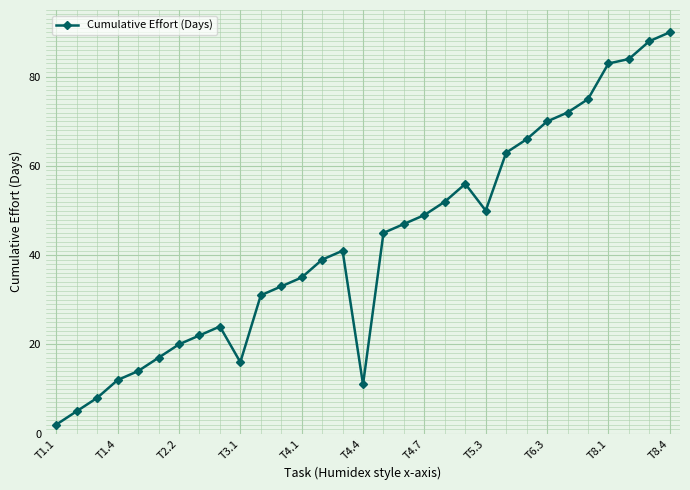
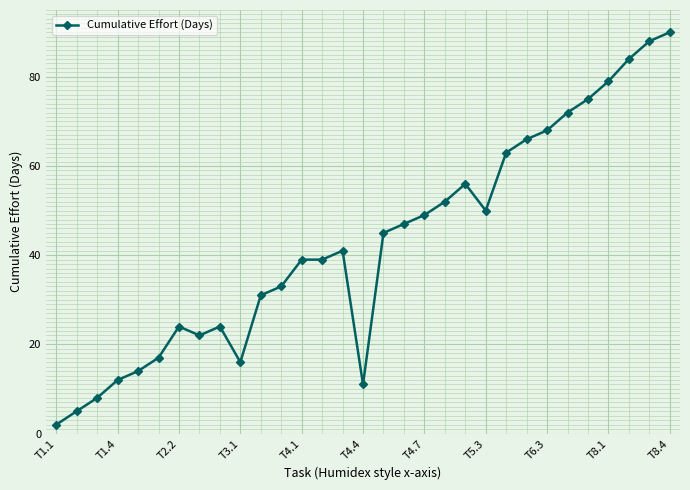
T2.2: 20 -> 24
T4.1: 35 -> 39
T6.3: 70 -> 68
T8.1: 83 -> 79
